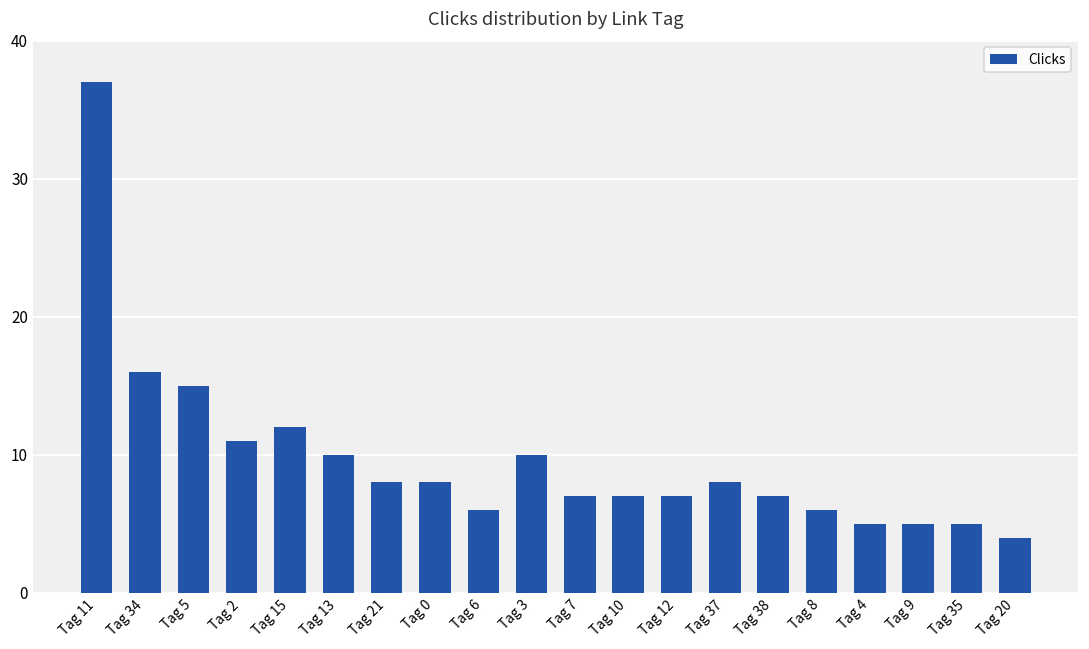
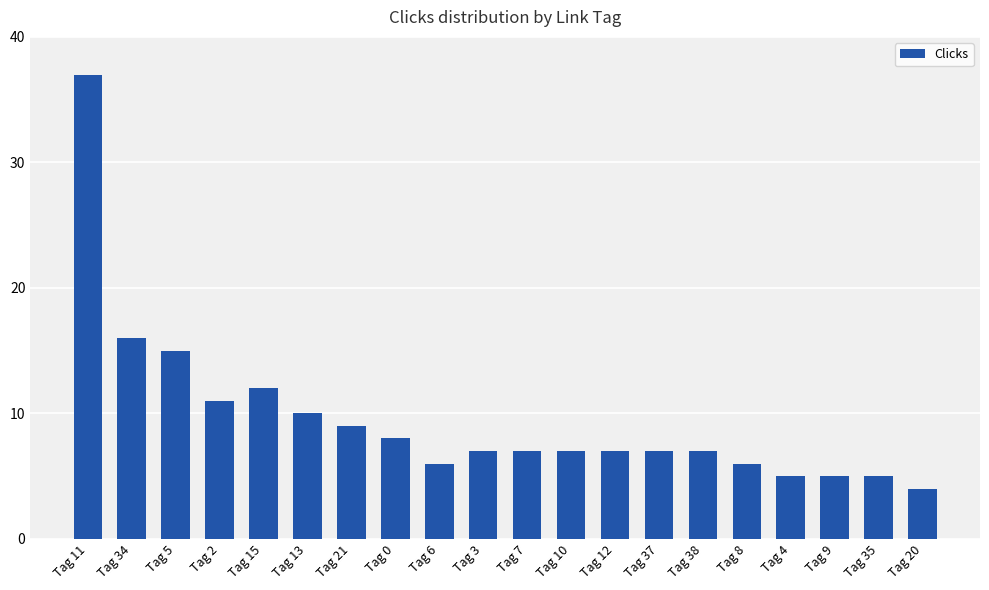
Tag 21: 8 -> 9
Tag 3: 10 -> 7
Tag 37: 8 -> 7
